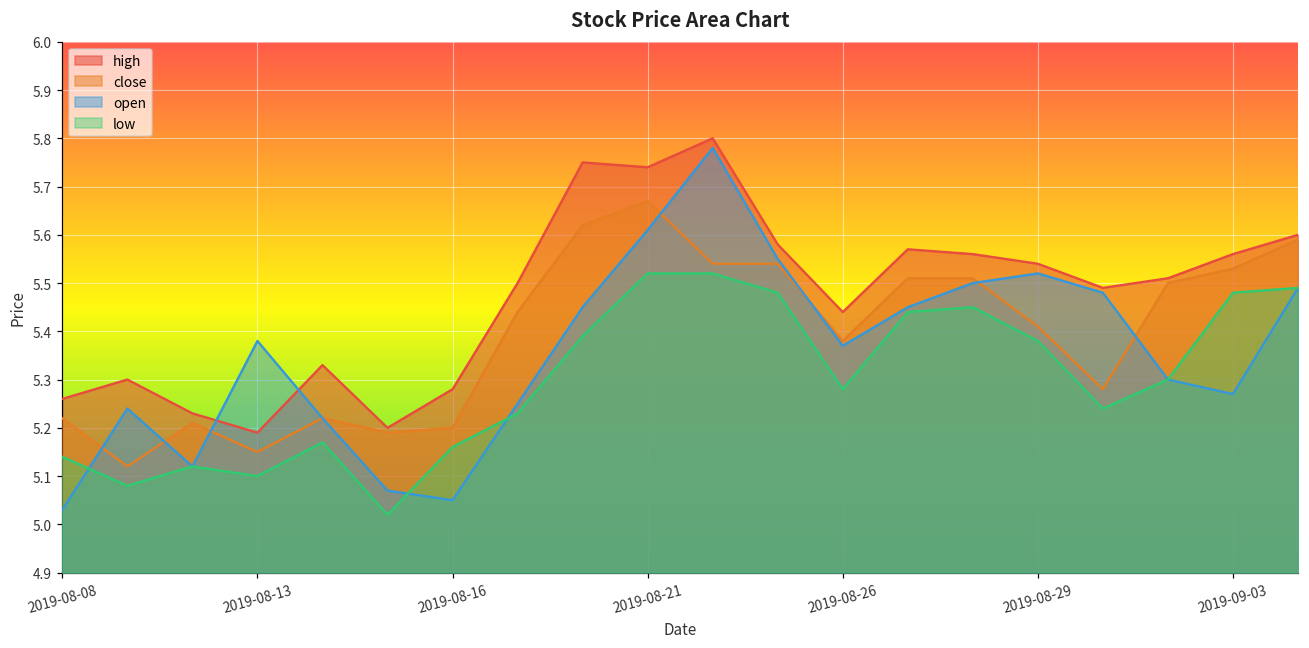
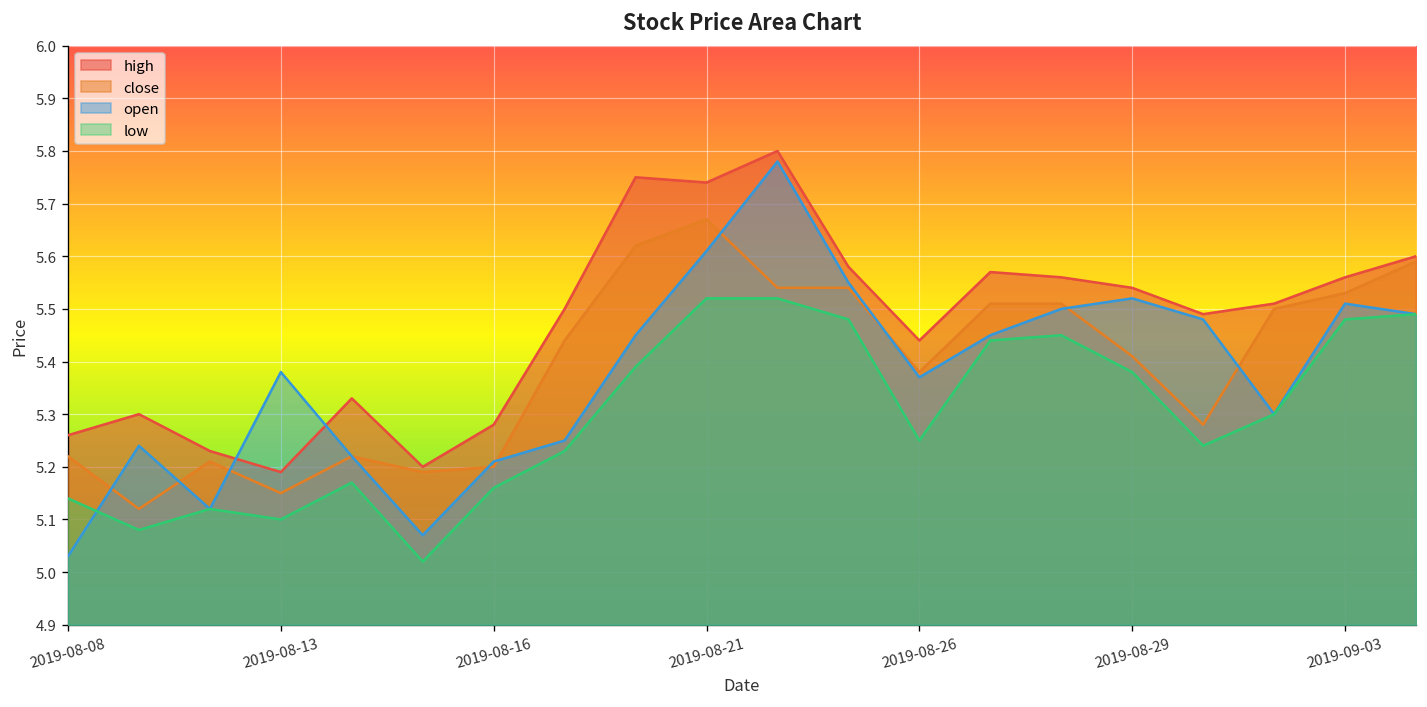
open, 2019-08-16: 5.05 -> 5.21
low, 2019-08-26: 5.28 -> 5.25
open, 2019-09-03: 5.27 -> 5.51
